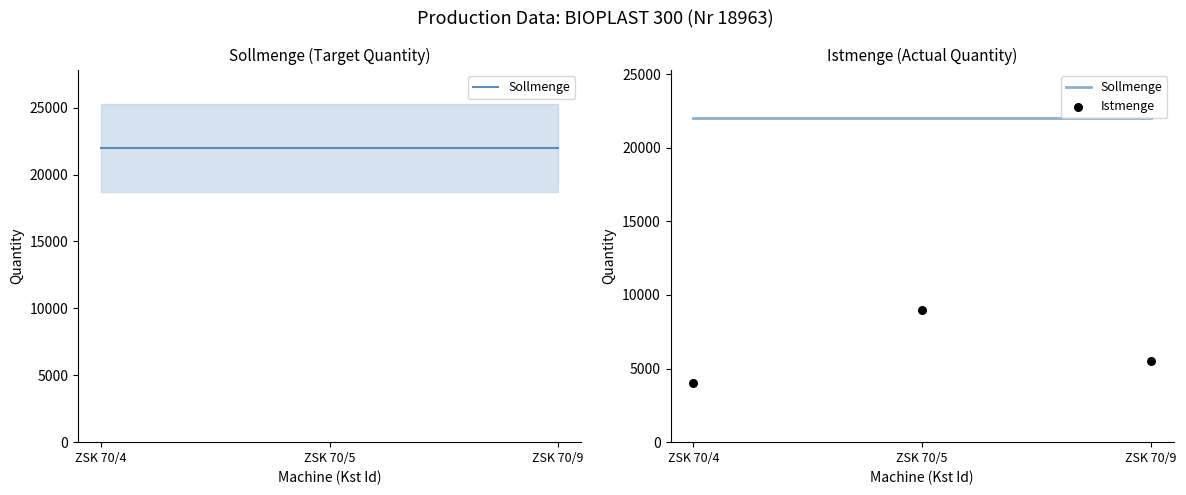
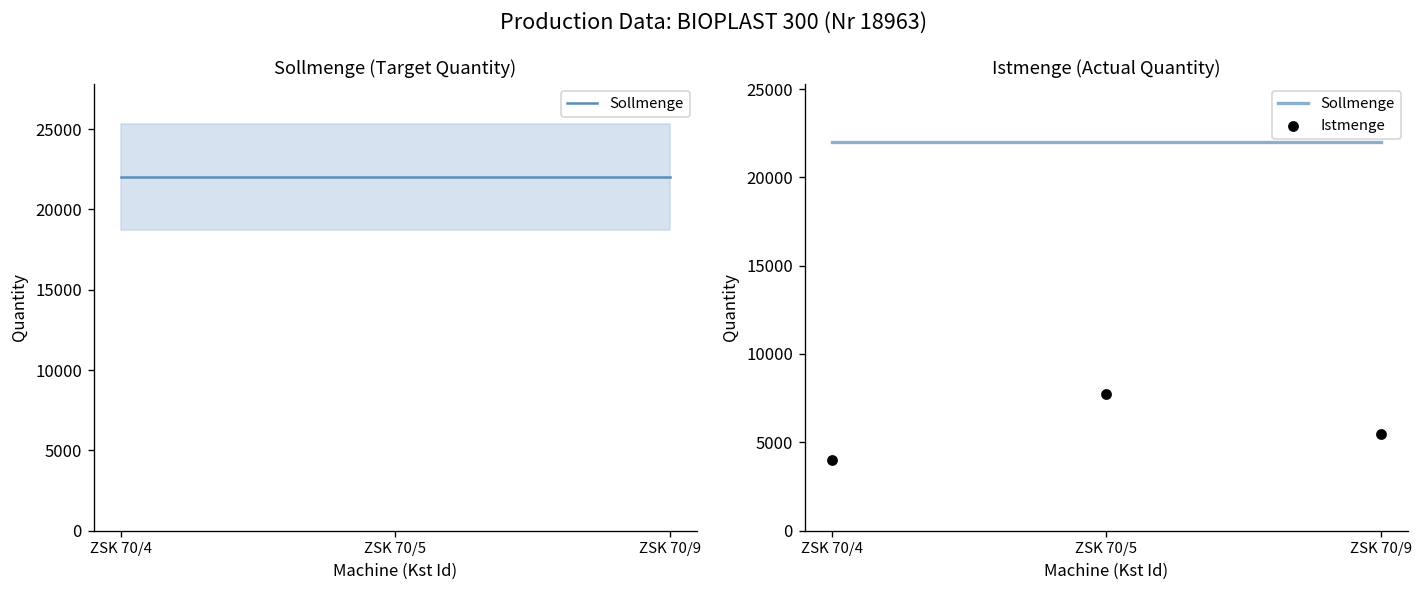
Istmenge (Actual Quantity), Istmenge, ZSK 70/5: 9000 -> 7700
